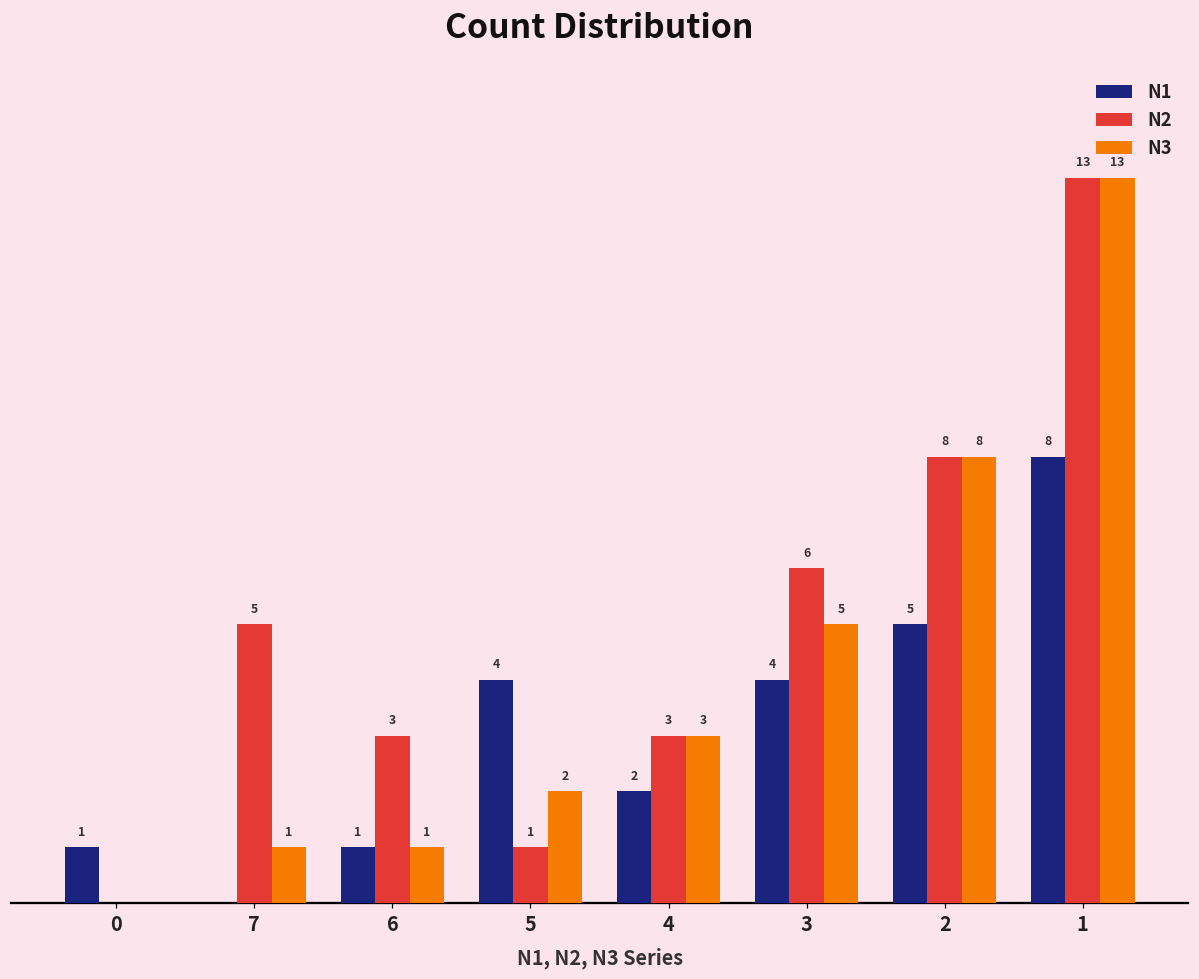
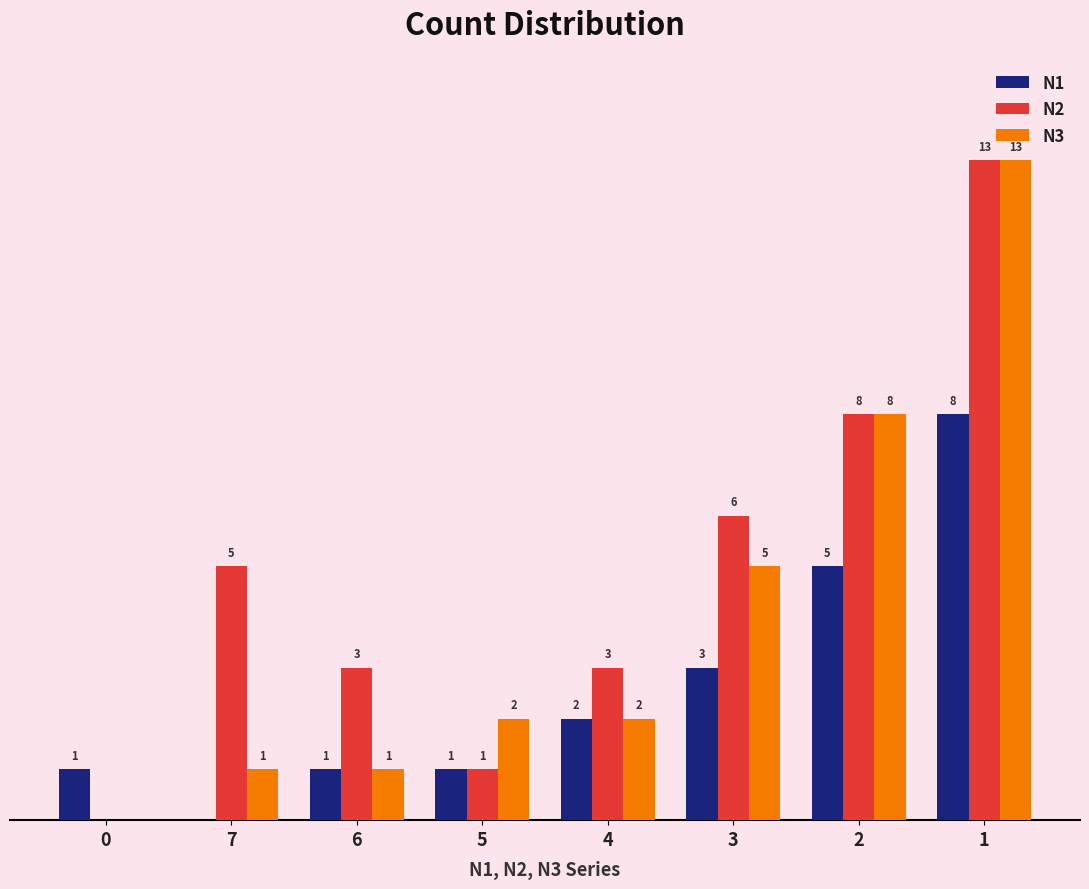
N1, 5: 4 -> 1
N3, 4: 3 -> 2
N1, 3: 4 -> 3
